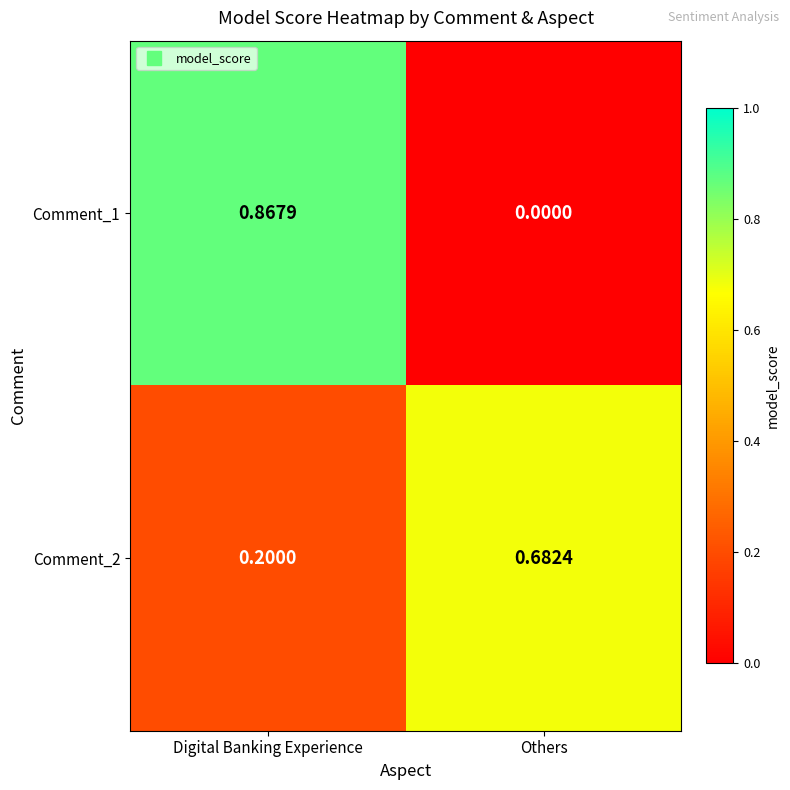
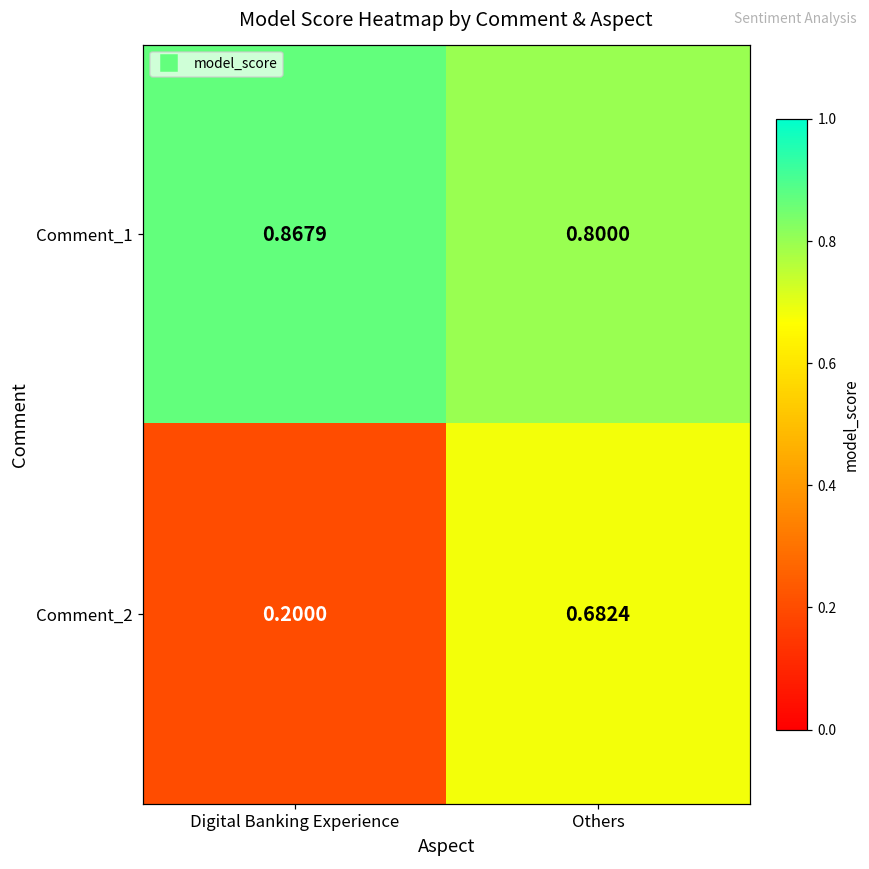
Comment_1, Others: 0.0000 -> 0.8000
